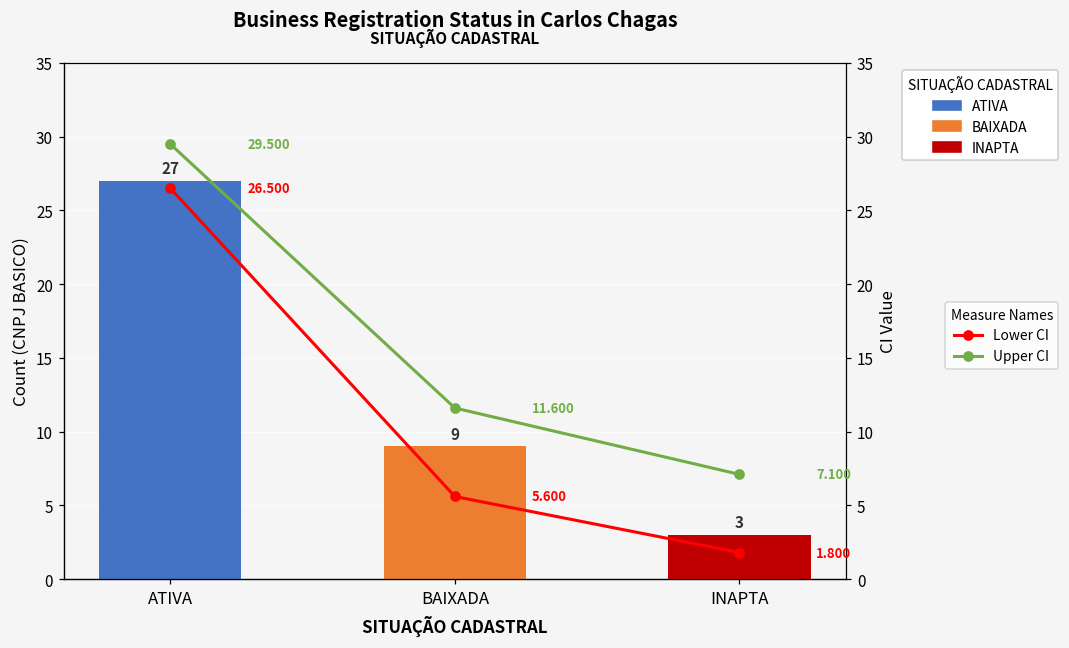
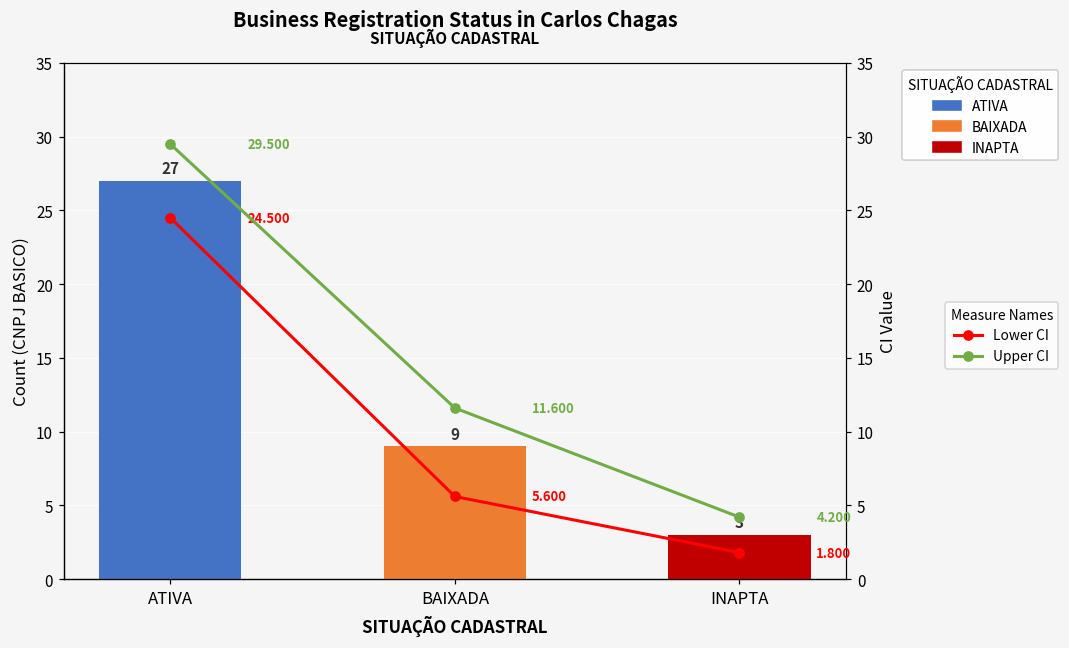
Lower CI, ATIVA: 26.500 -> 24.500
Upper CI, INAPTA: 7.100 -> 4.200
